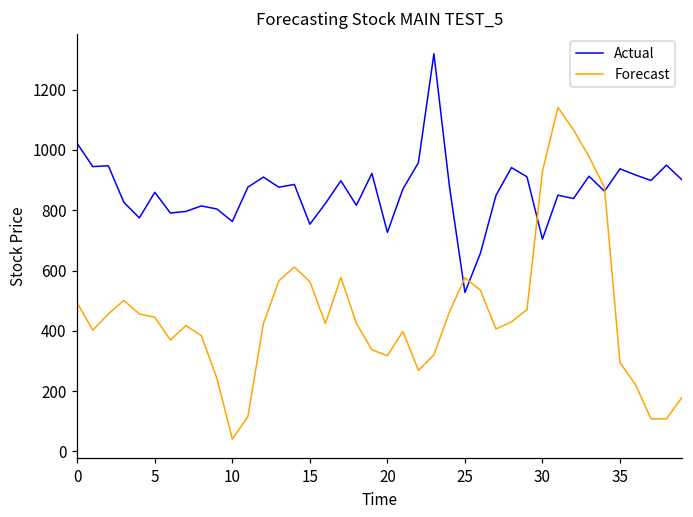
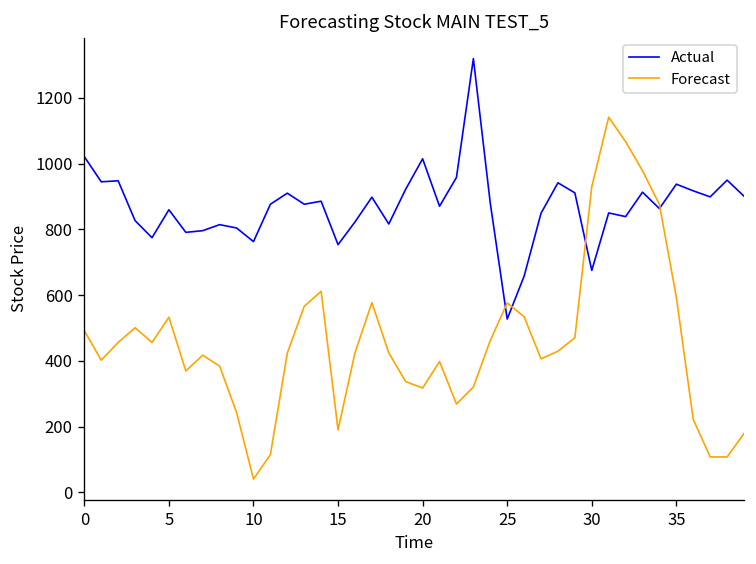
Forecast, 5: 440 -> 530
Forecast, 15: 560 -> 190
Actual, 20: 730 -> 1010
Actual, 30: 700 -> 680
Forecast, 35: 290 -> 590
